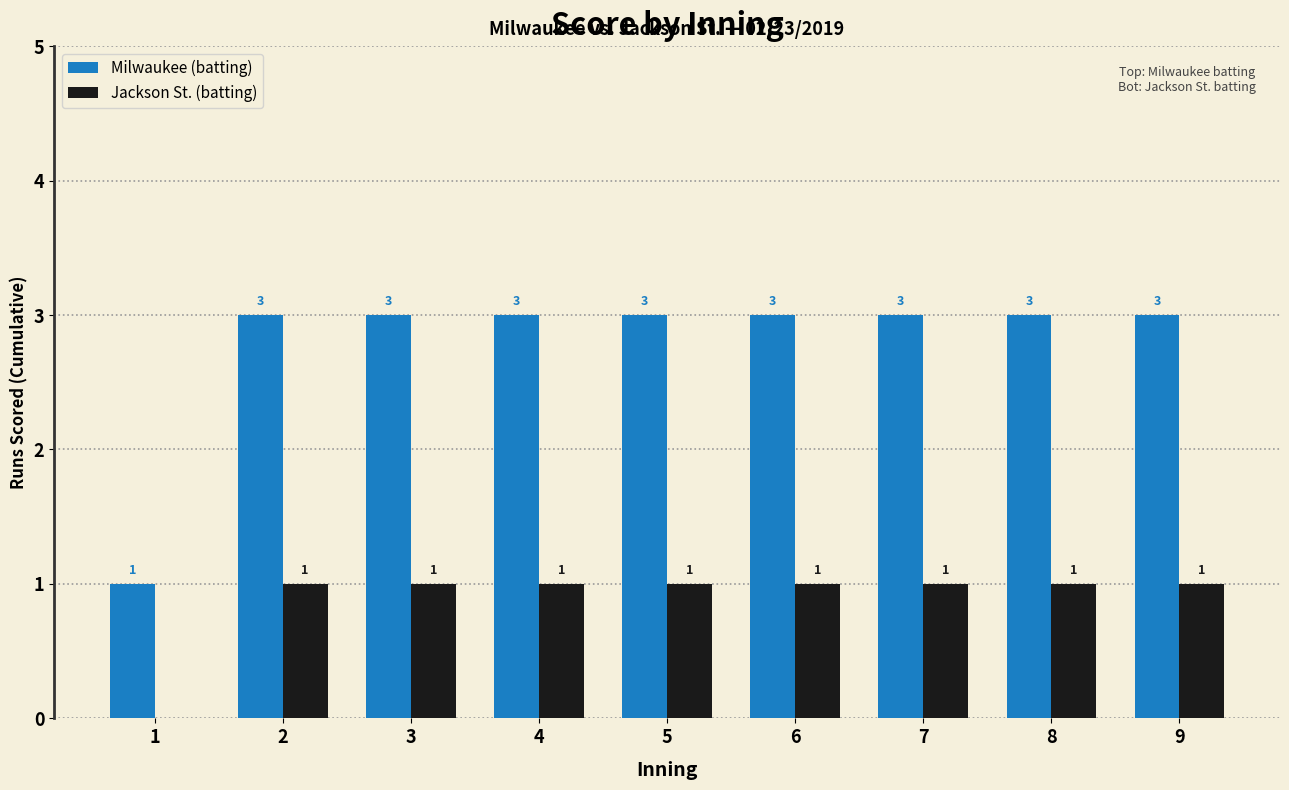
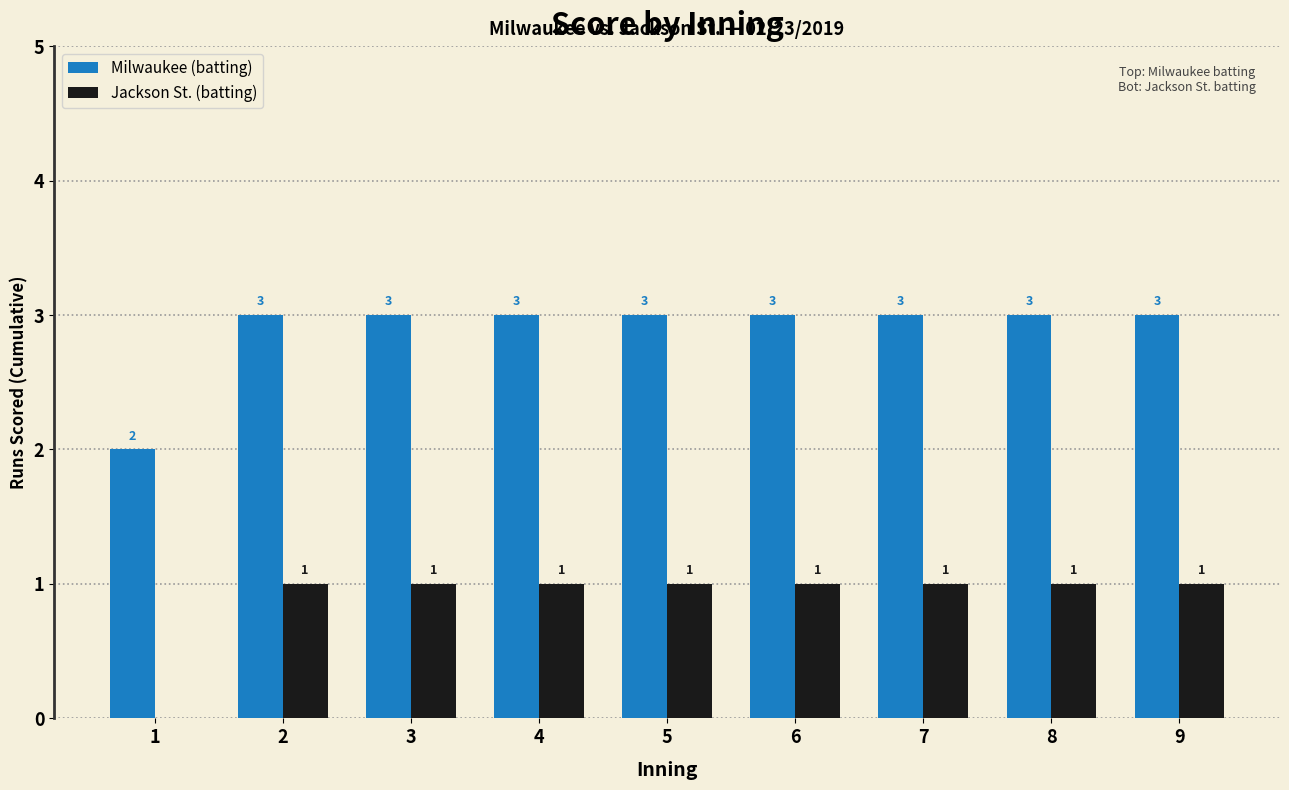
Milwaukee (batting), 1: 1 -> 2
